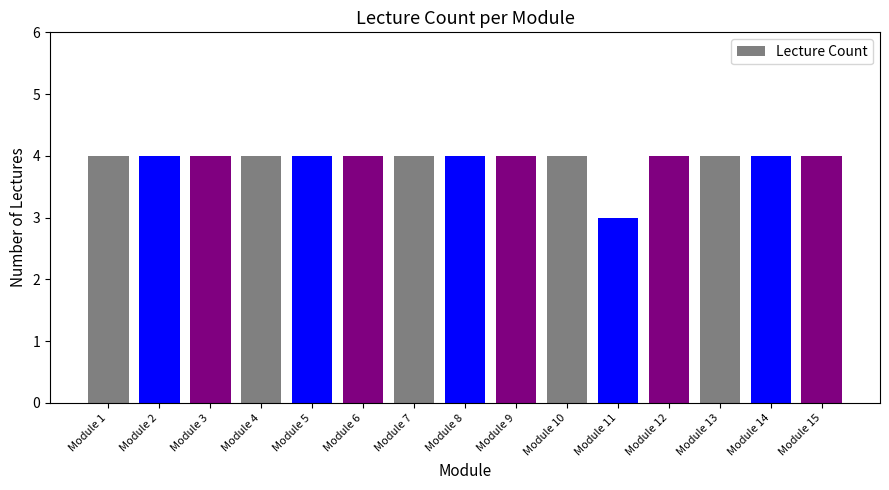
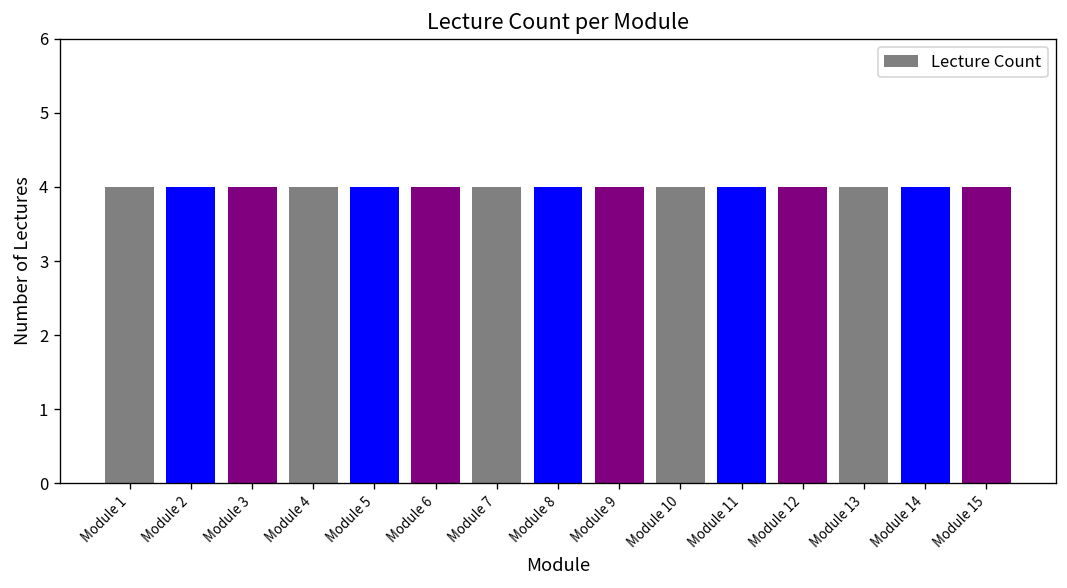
Module 11: 3 -> 4
